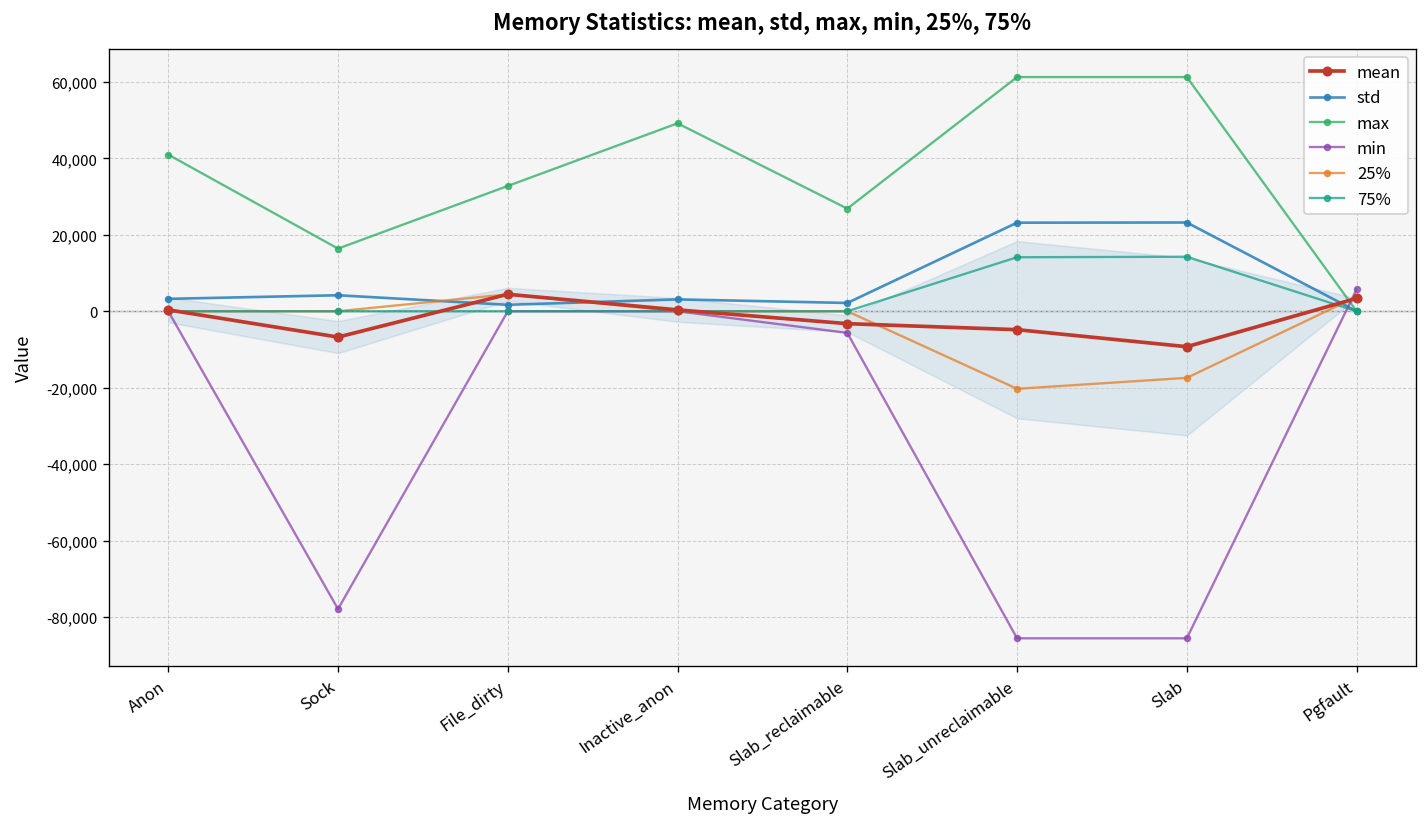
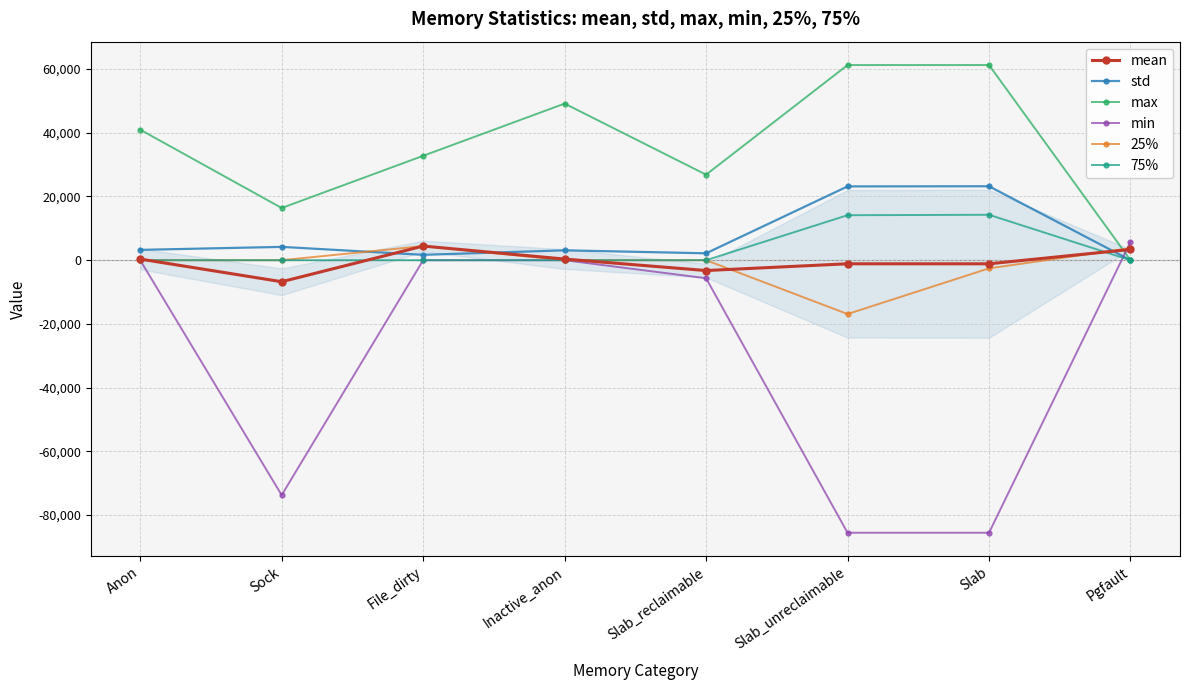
min, Sock: -78,000 -> -74,000
mean, Slab_unreclaimable: -5,000 -> -1,000
25%, Slab_unreclaimable: -20,000 -> -17,000
mean, Slab: -9,000 -> -1,000
25%, Slab: -17,000 -> -3,000
